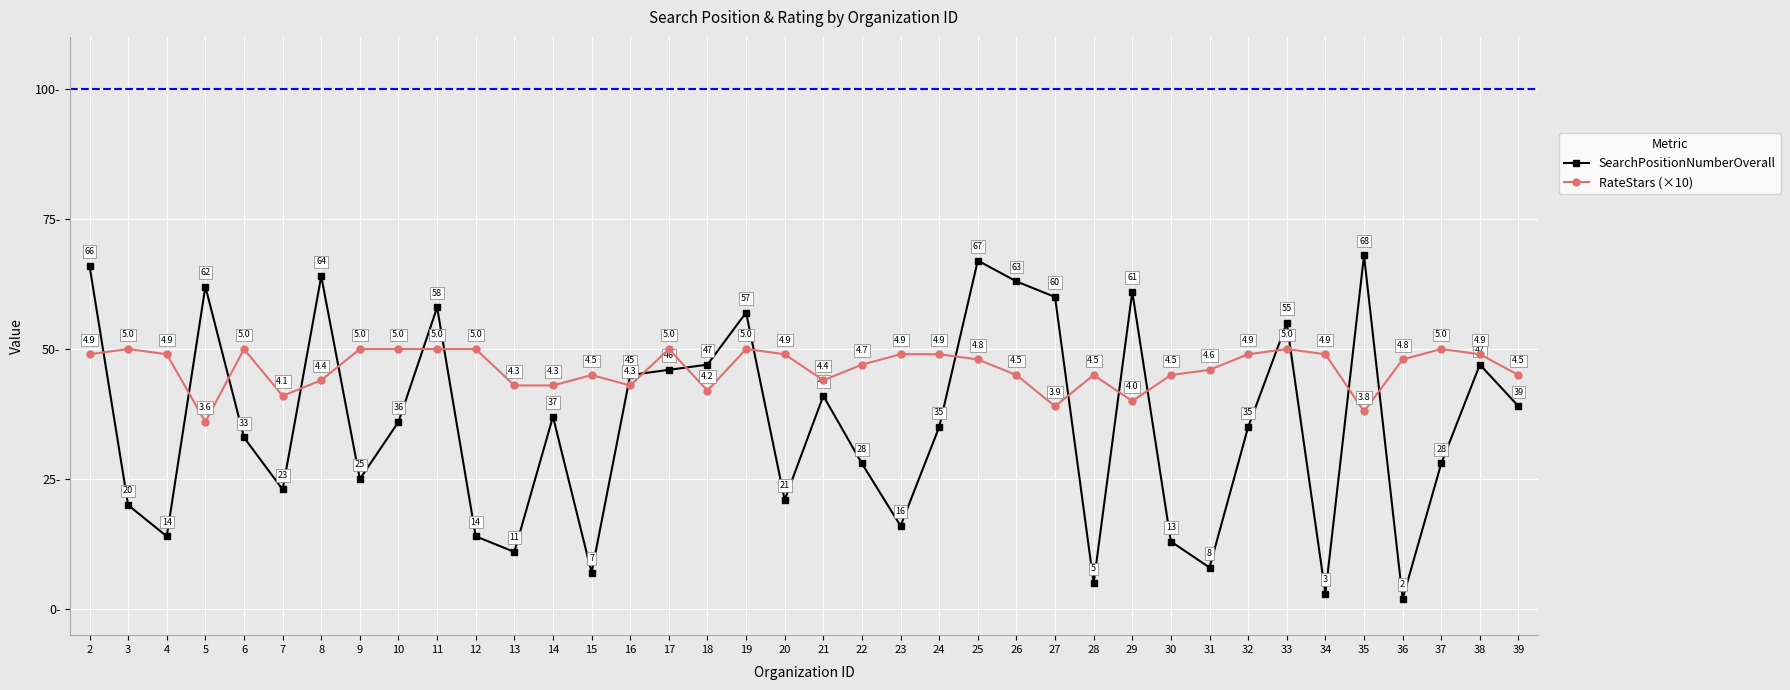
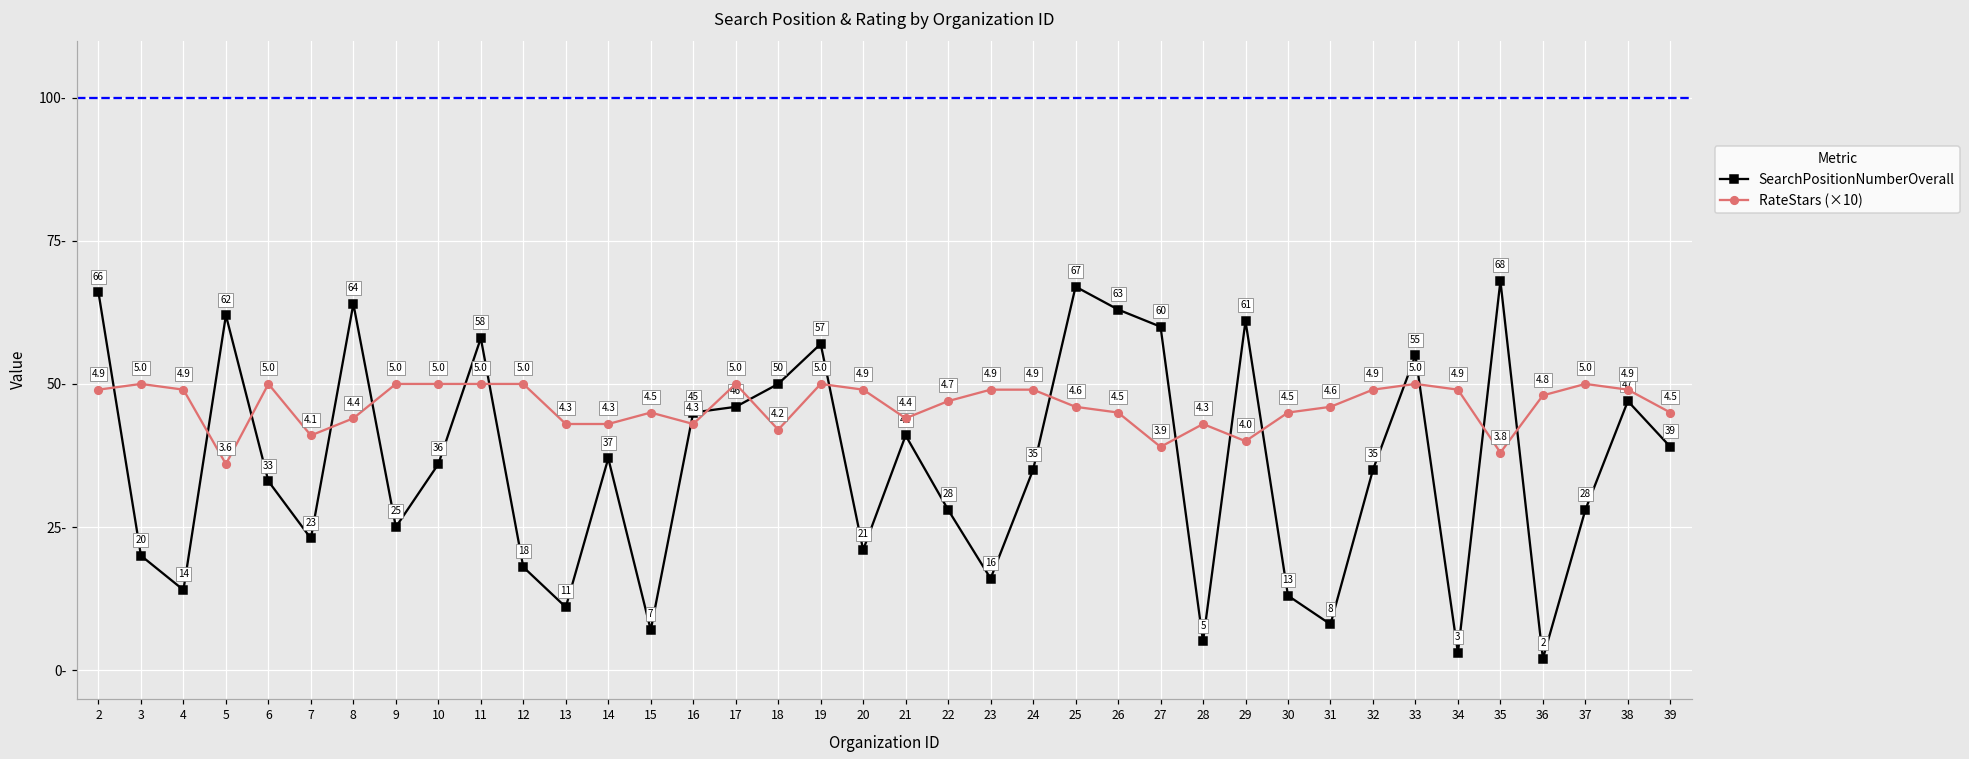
SearchPositionNumberOverall, 12: 14 -> 18
SearchPositionNumberOverall, 18: 47 -> 50
RateStars (×10), 25: 4.8 -> 4.6
RateStars (×10), 28: 4.5 -> 4.3
